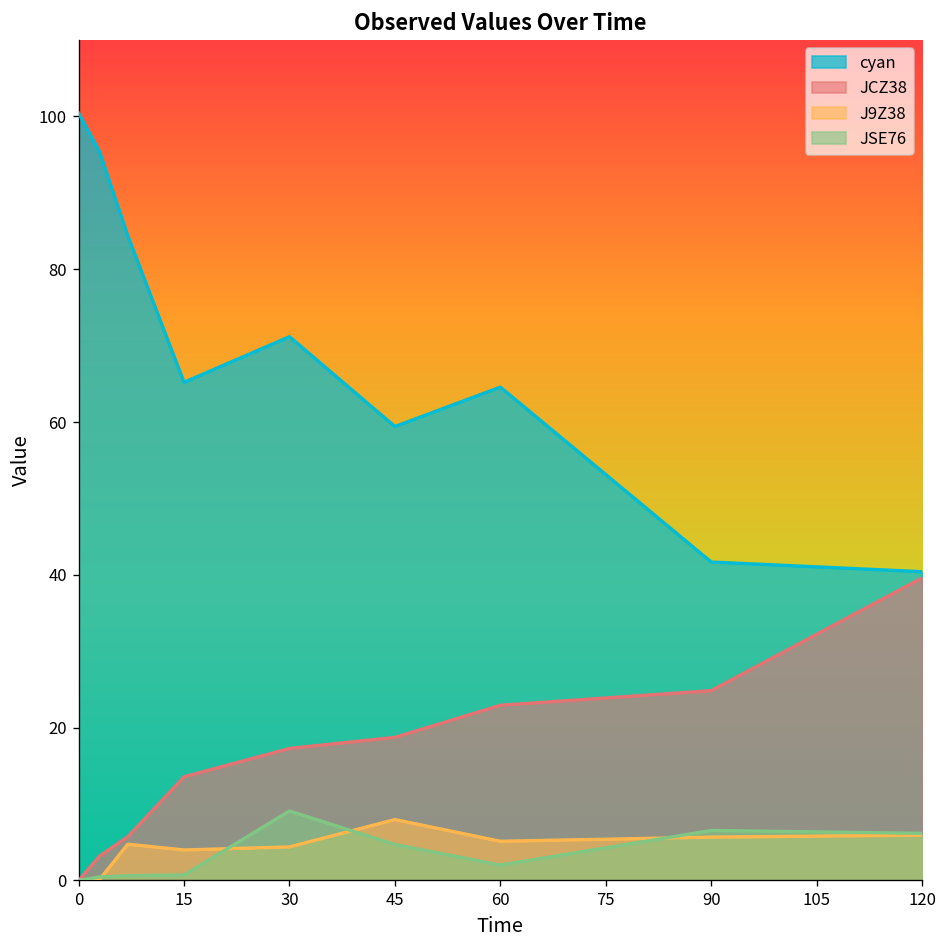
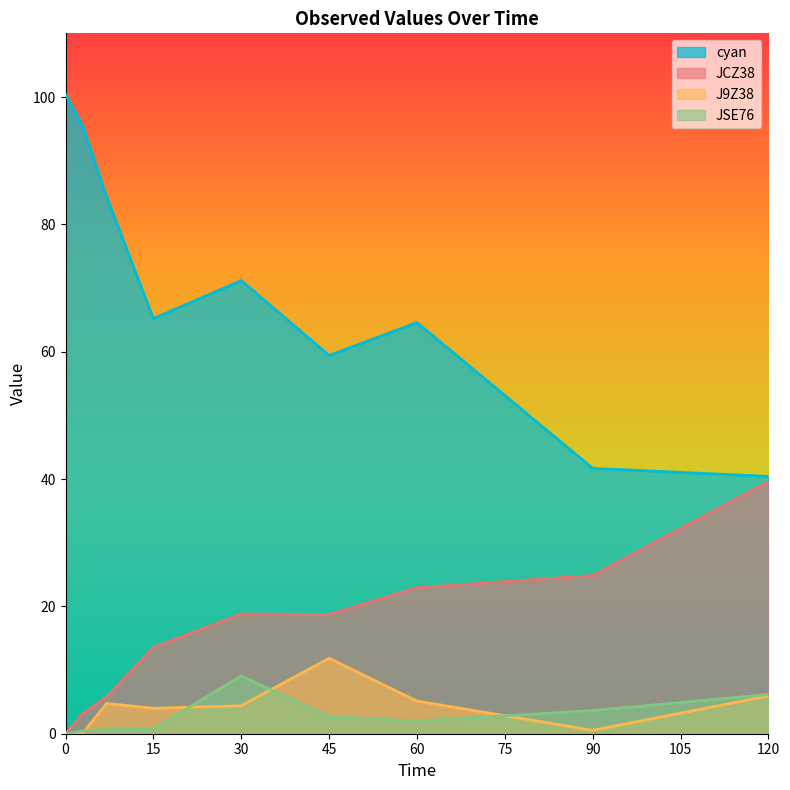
JCZ38, 30: 17 -> 19
J9Z38, 45: 8 -> 12
JSE76, 45: 5 -> 3
J9Z38, 90: 6 -> 1
JSE76, 90: 7 -> 4
